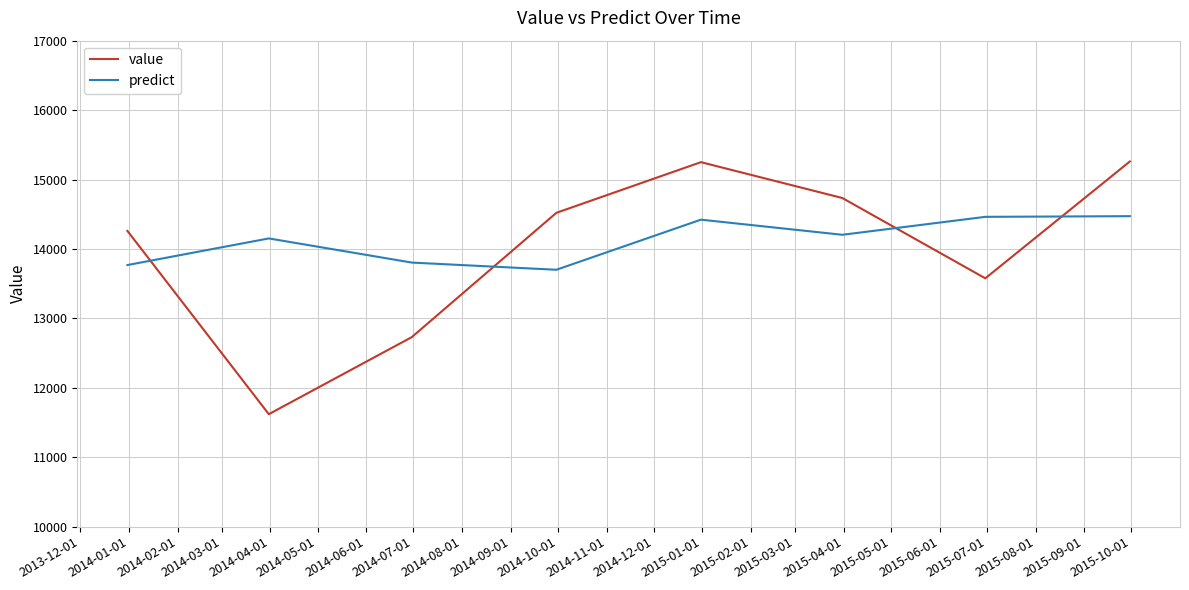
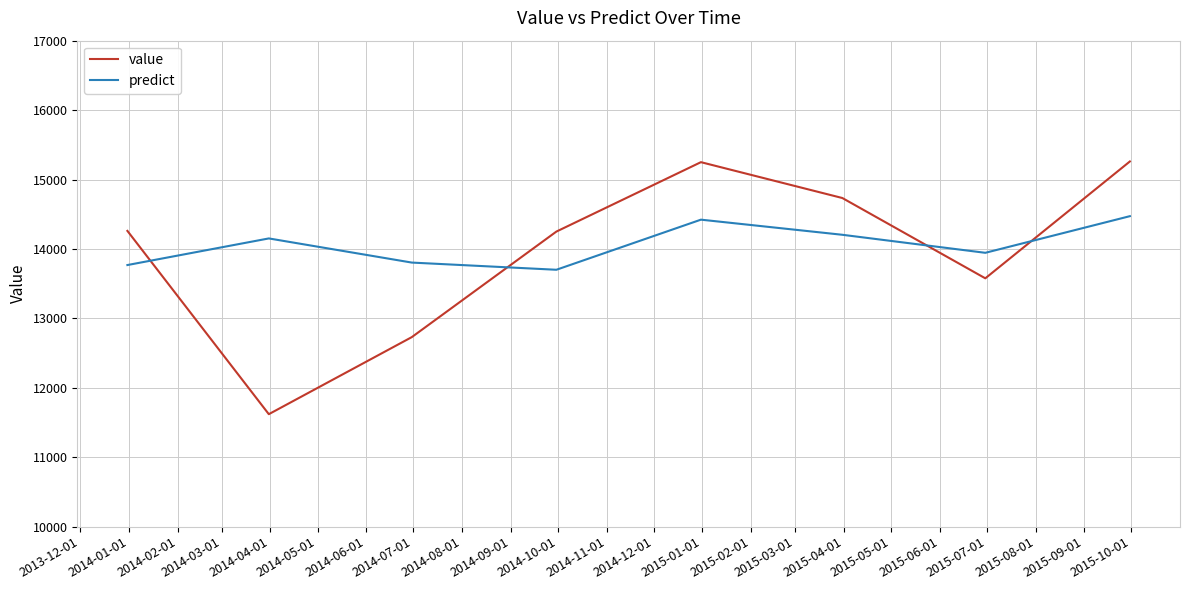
value, 2014-10-01: 14500 -> 14300
predict, 2015-07-01: 14500 -> 13900
